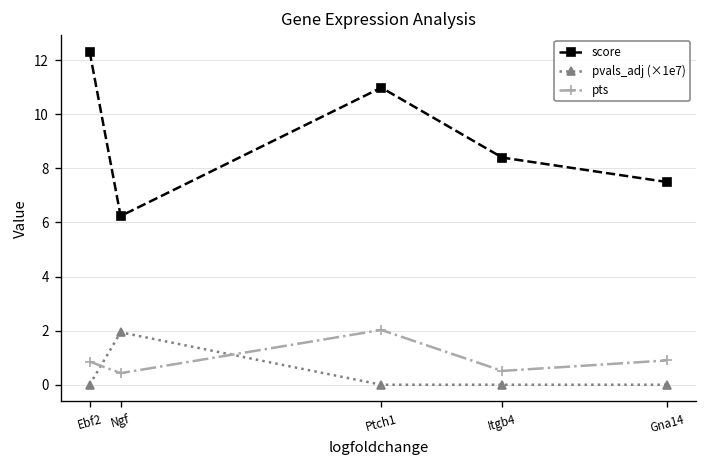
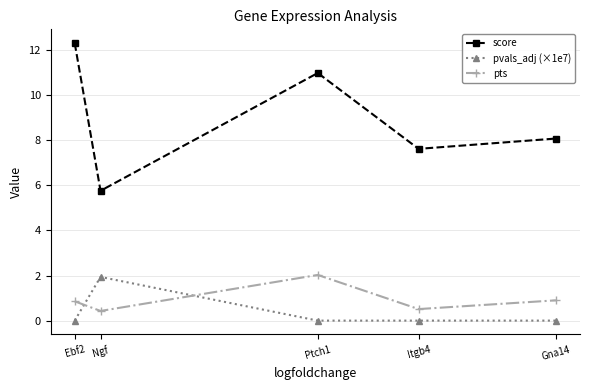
score, Ngf: 6.2 -> 5.8
score, Itgb4: 8.4 -> 7.6
score, Gna14: 7.5 -> 8.1
